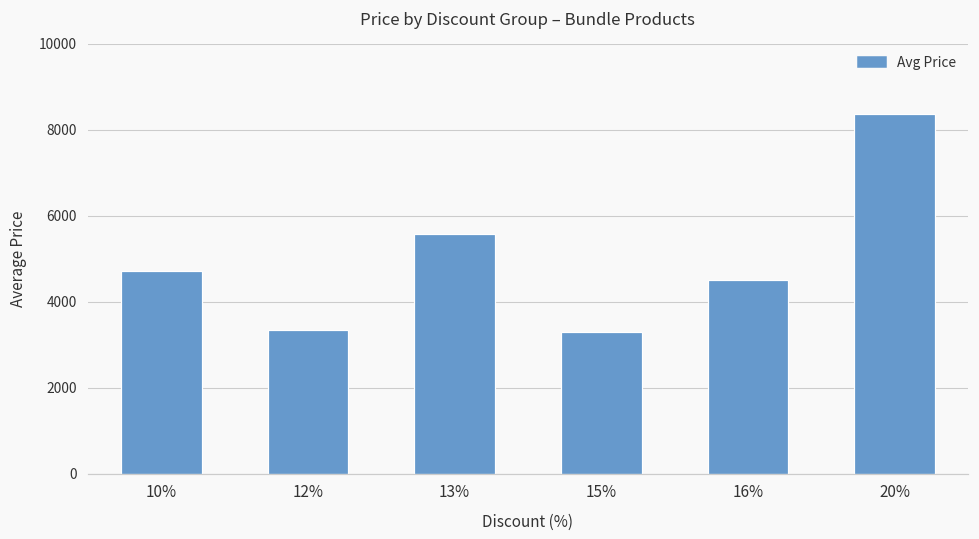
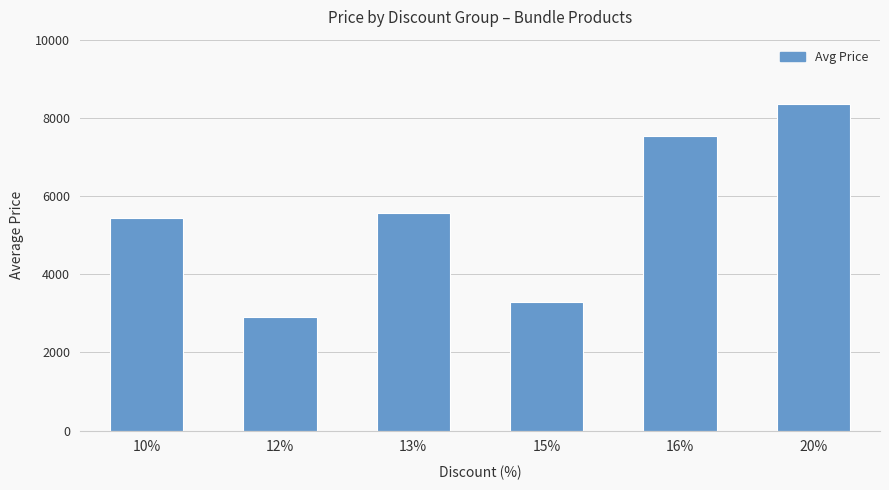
10%: 4700 -> 5400
12%: 3300 -> 2900
16%: 4500 -> 7500
